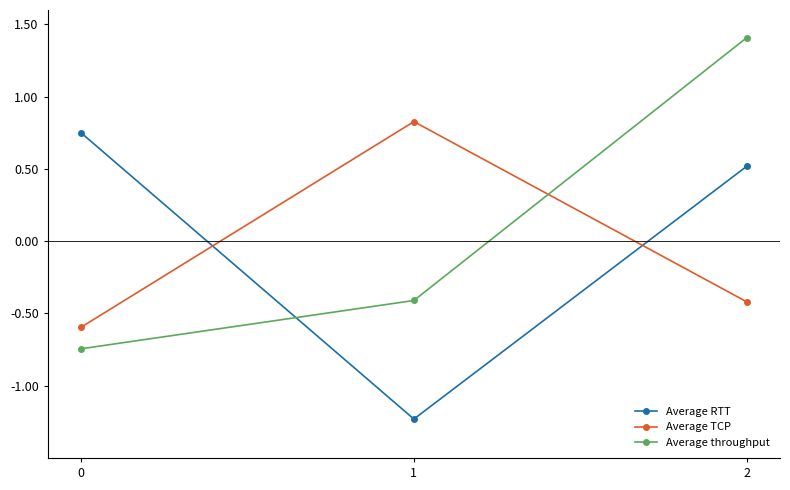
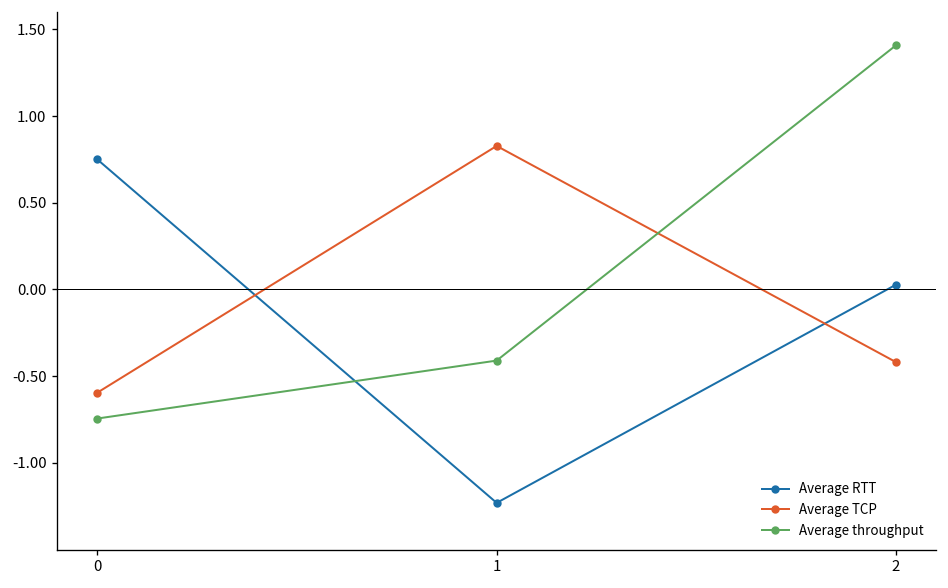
Average RTT, 2: 0.52 -> 0.03
